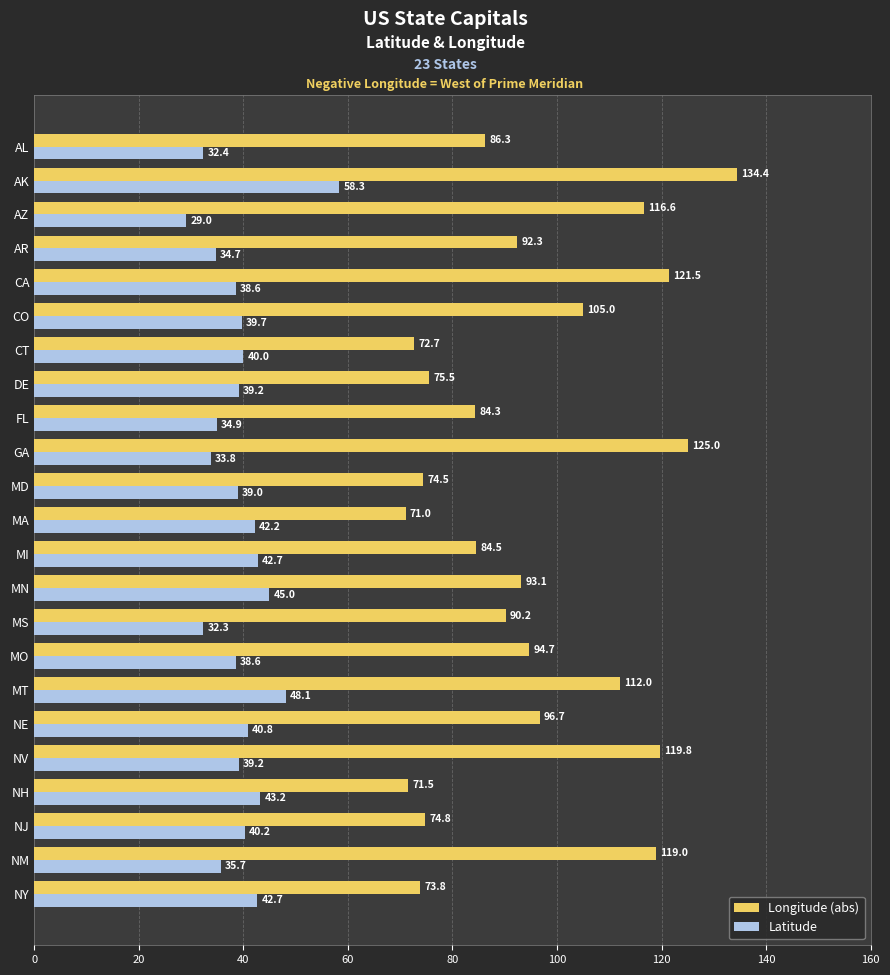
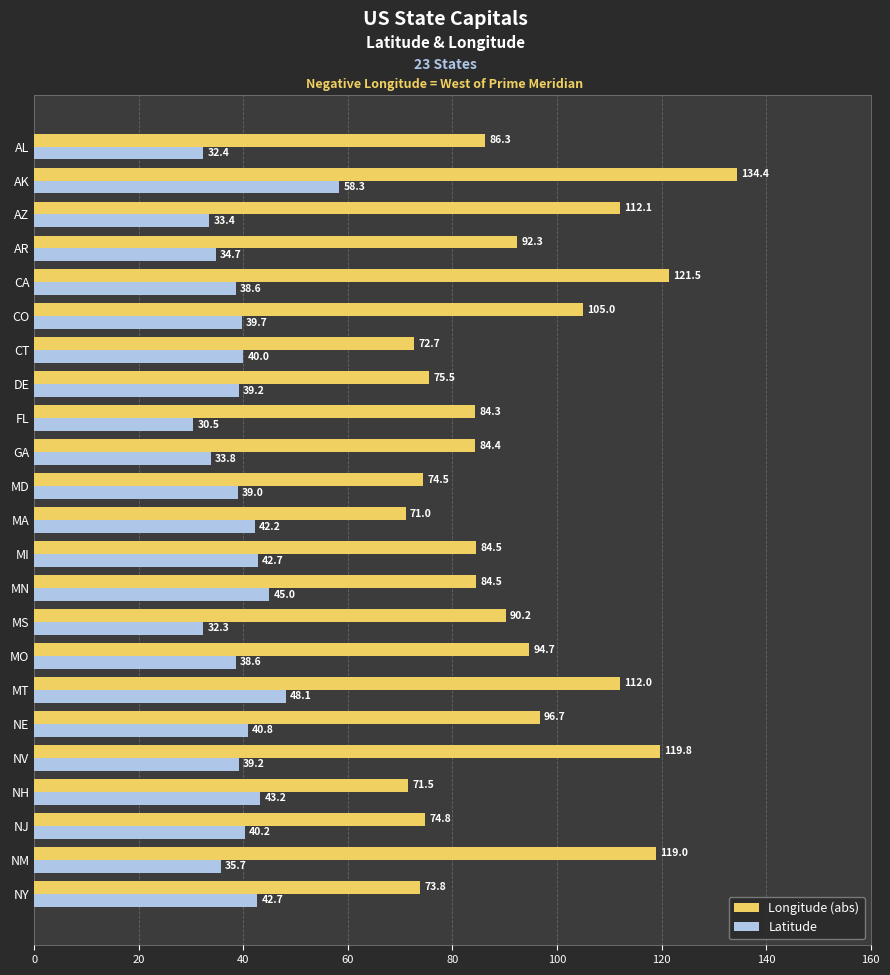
Longitude (abs), AZ: 116.6 -> 112.1
Latitude, AZ: 29.0 -> 33.4
Latitude, FL: 34.9 -> 30.5
Longitude (abs), GA: 125.0 -> 84.4
Longitude (abs), MN: 93.1 -> 84.5
